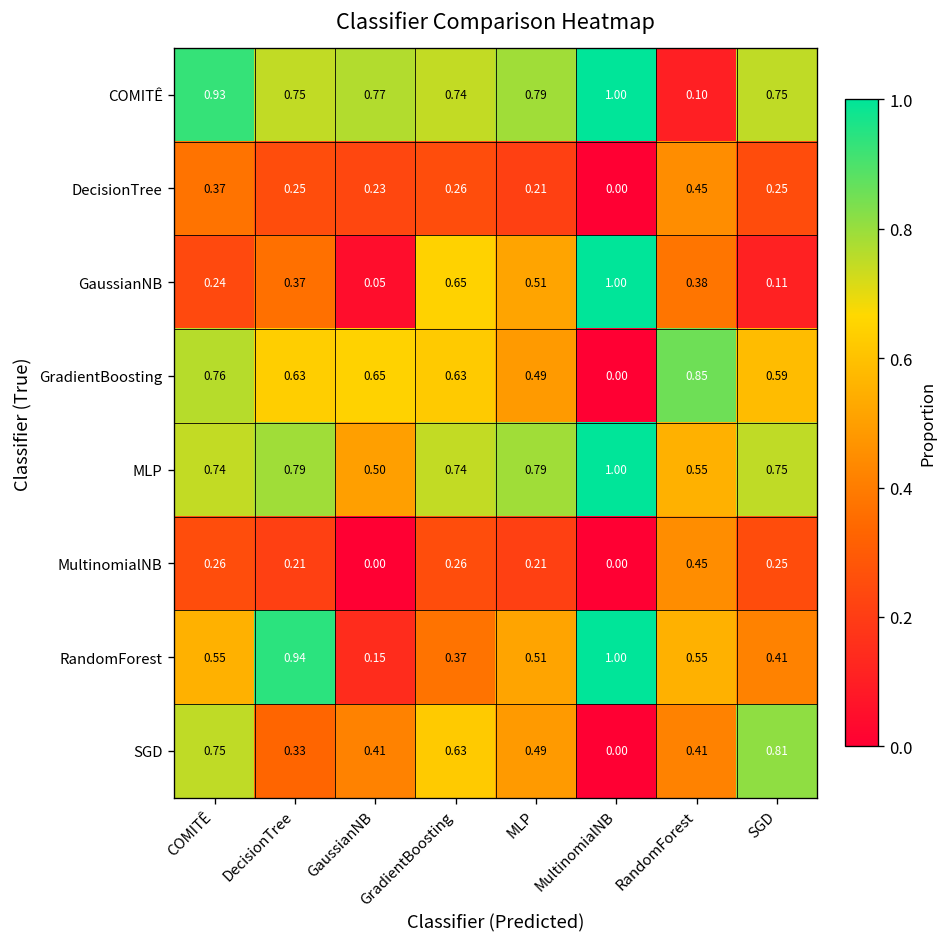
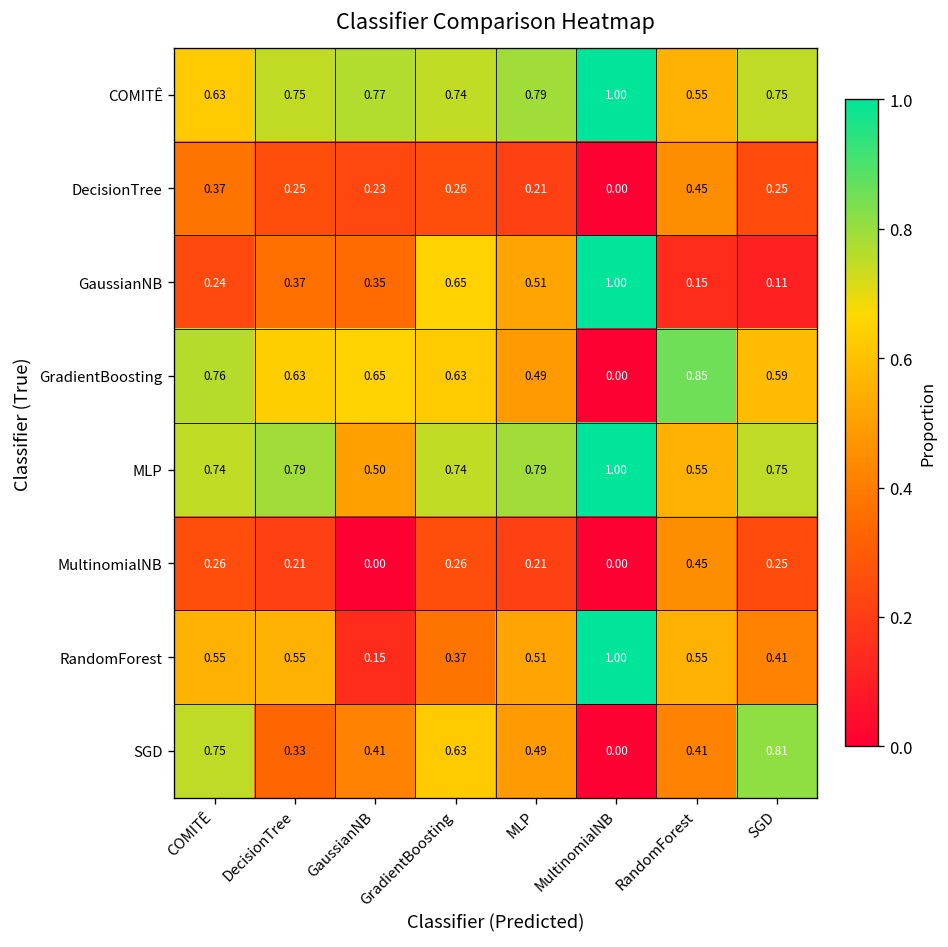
COMITÊ, COMITÊ: 0.93 -> 0.63
COMITÊ, RandomForest: 0.10 -> 0.55
GaussianNB, GaussianNB: 0.05 -> 0.35
GaussianNB, RandomForest: 0.38 -> 0.15
RandomForest, DecisionTree: 0.94 -> 0.55
